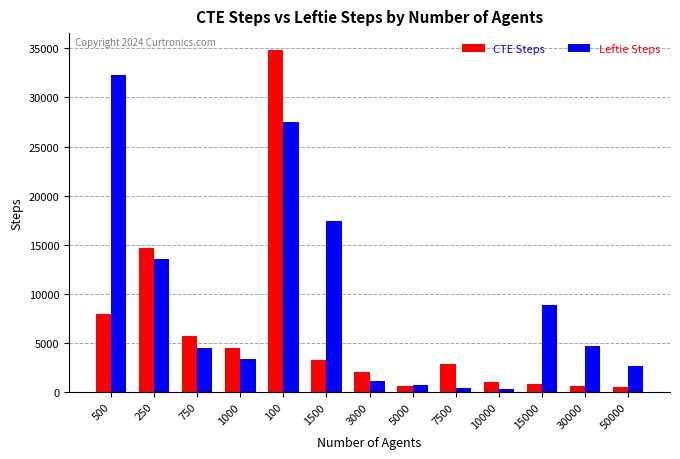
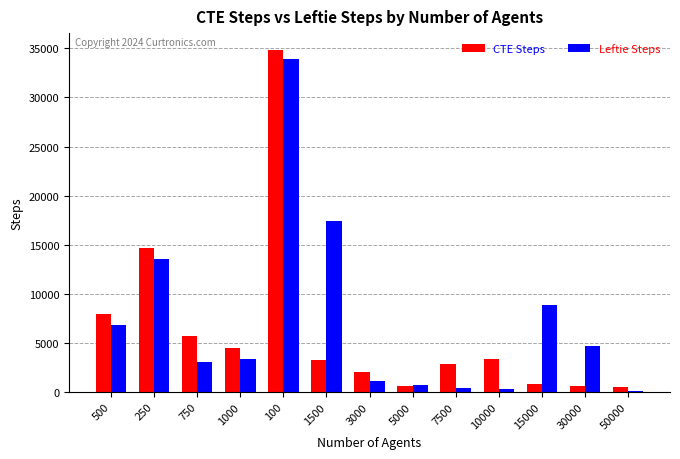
Leftie Steps, 500: 32000 -> 7000
Leftie Steps, 750: 5000 -> 3000
Leftie Steps, 100: 28000 -> 34000
CTE Steps, 10000: 1000 -> 3000
Leftie Steps, 50000: 3000 -> 0
